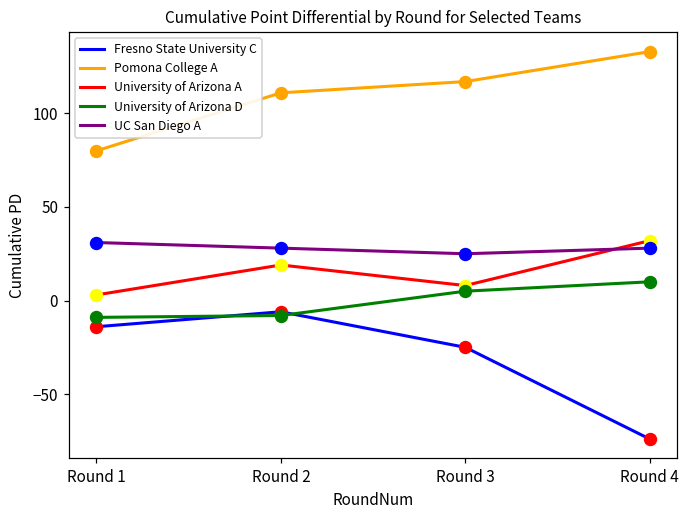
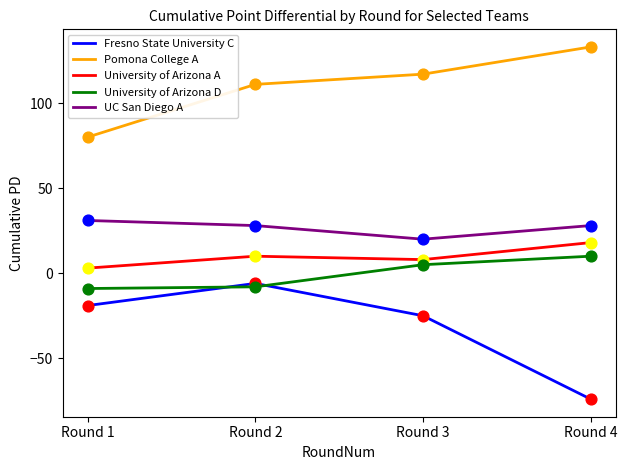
Fresno State University C, Round 1: -14 -> -19
University of Arizona A, Round 2: 19 -> 10
UC San Diego A, Round 3: 25 -> 20
University of Arizona A, Round 4: 32 -> 18
